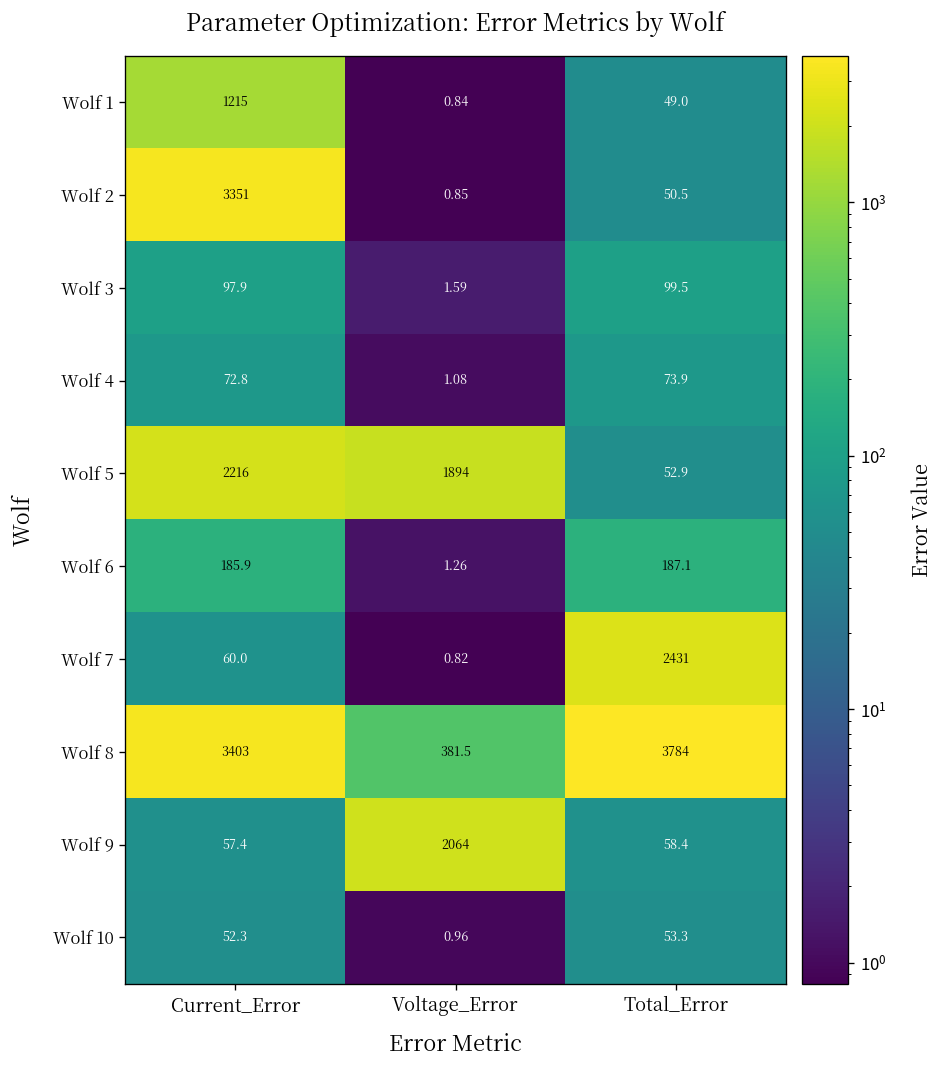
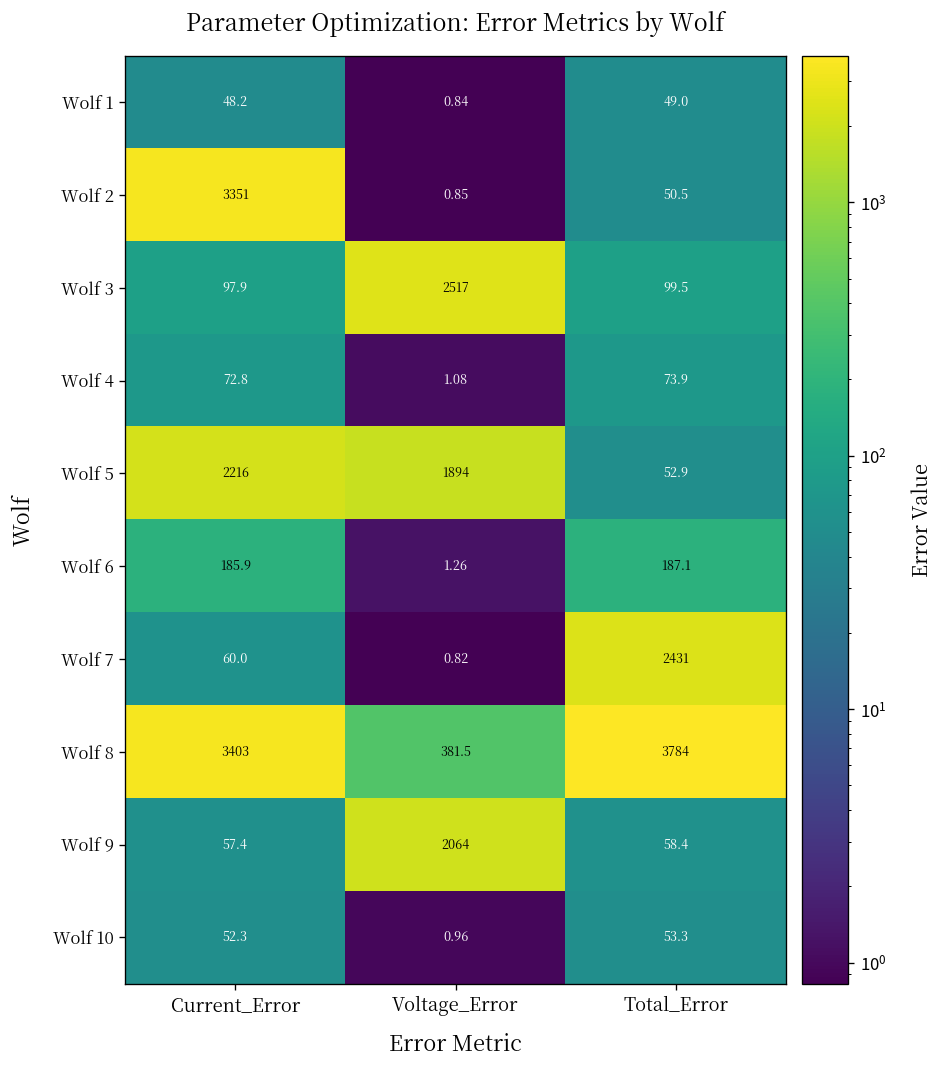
Wolf 1, Current_Error: 1215 -> 48.2
Wolf 3, Voltage_Error: 1.59 -> 2517
